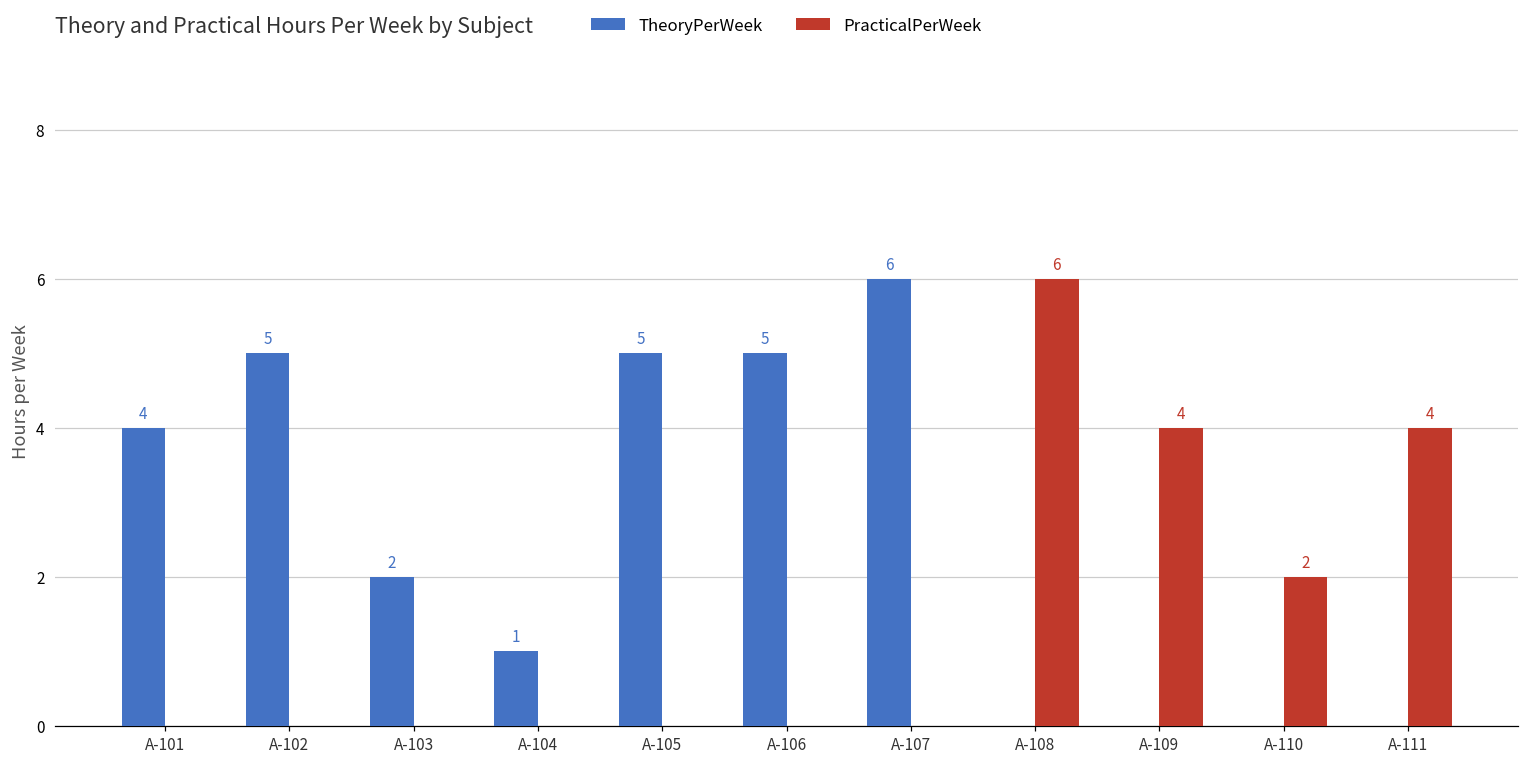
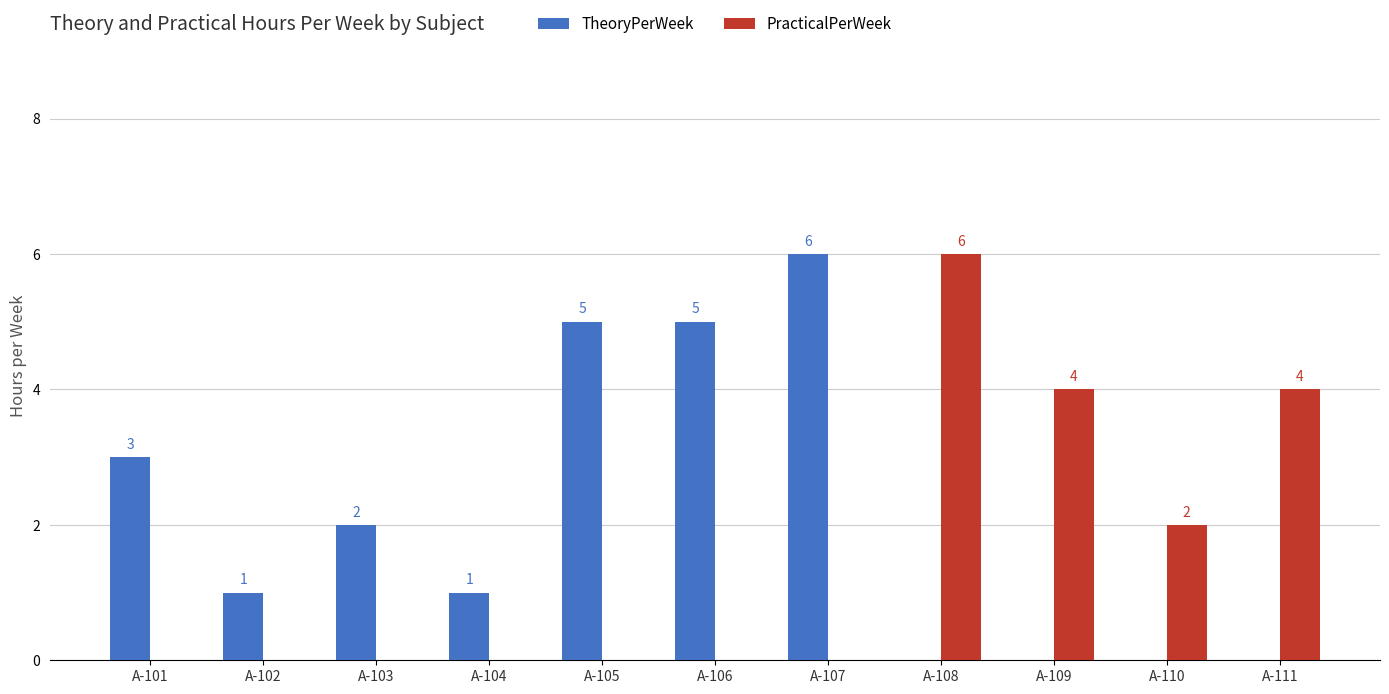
TheoryPerWeek, A-101: 4 -> 3
TheoryPerWeek, A-102: 5 -> 1
